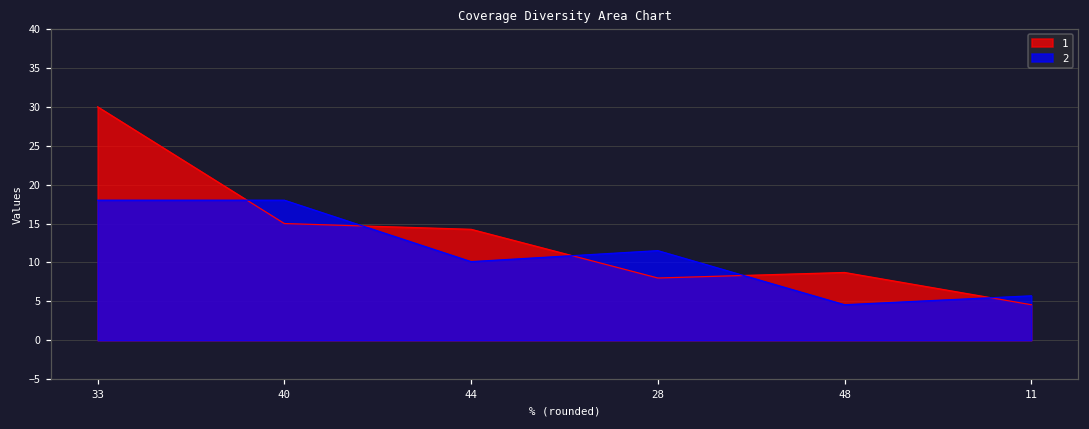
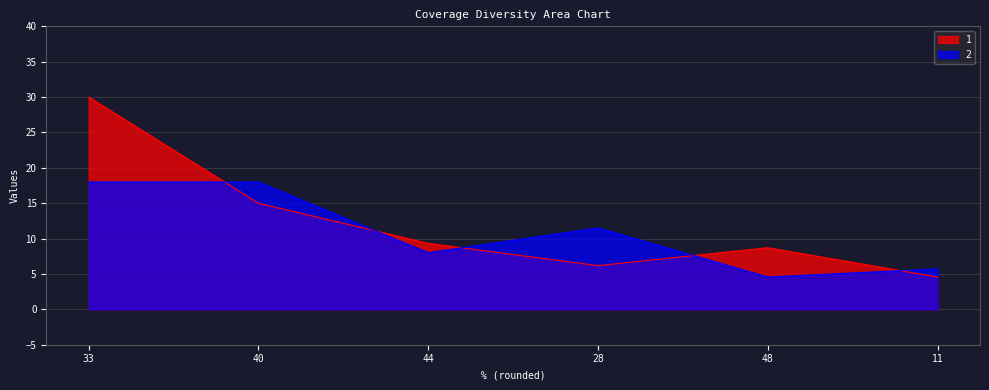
1, 44: 14 -> 9
2, 44: 10 -> 8
1, 28: 8 -> 6
